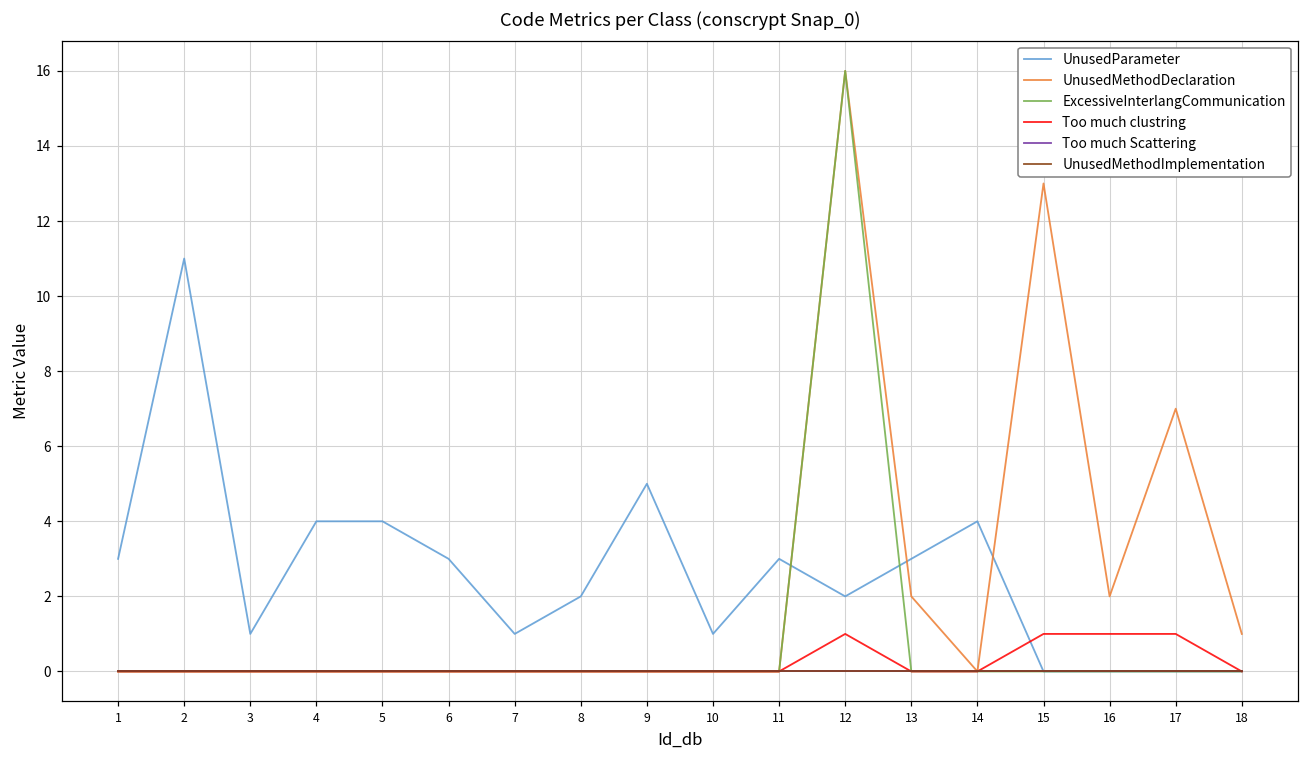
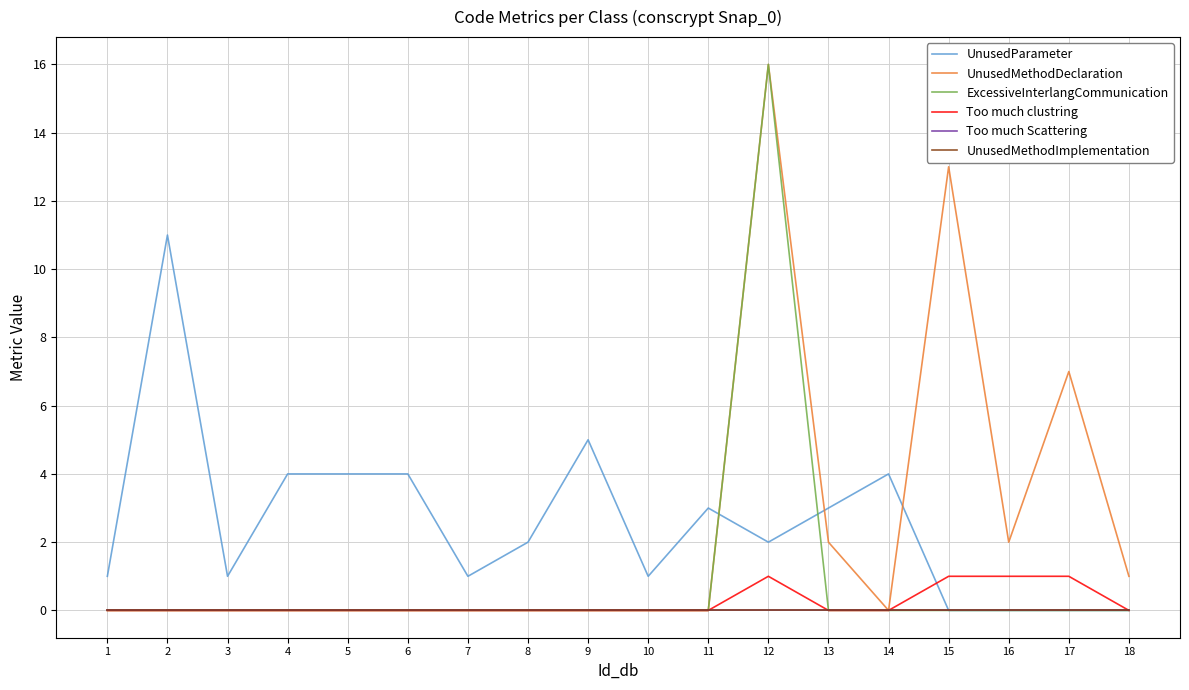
UnusedParameter, 1: 3 -> 1
UnusedParameter, 6: 3 -> 4
